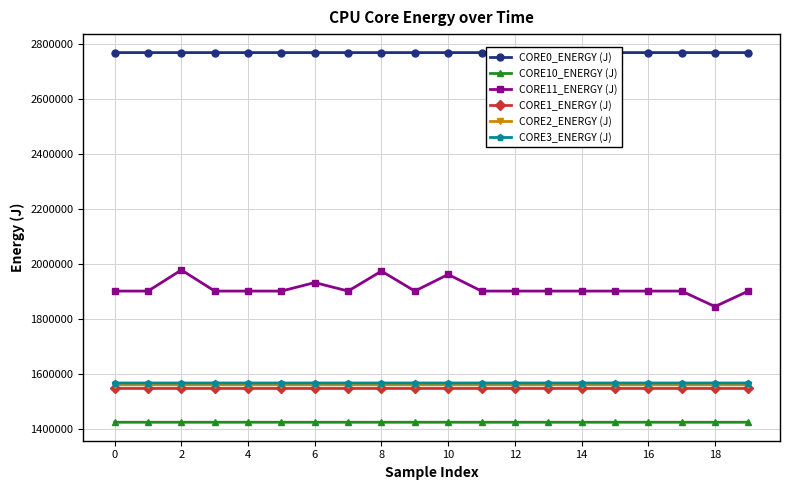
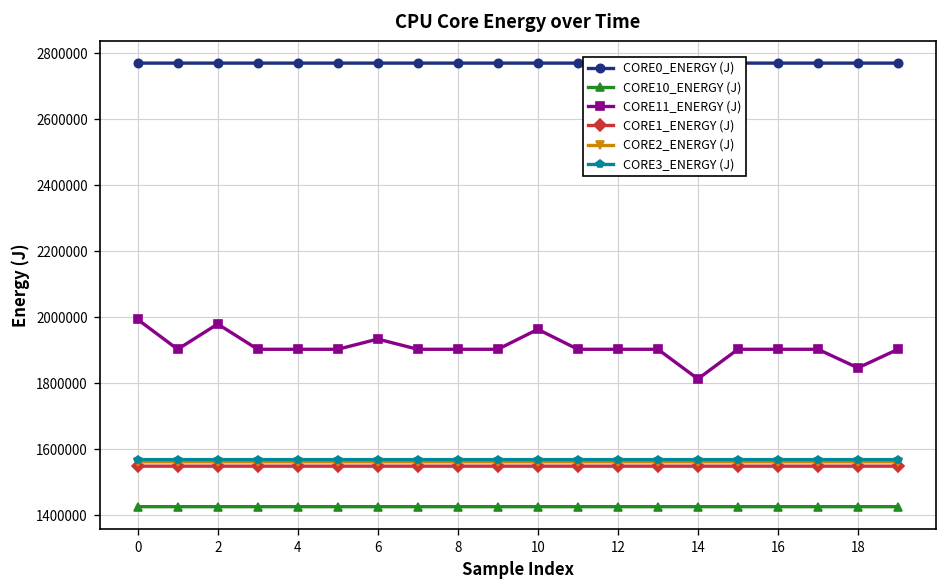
CORE11_ENERGY (J), 0: 1900000 -> 1990000
CORE11_ENERGY (J), 8: 1970000 -> 1900000
CORE11_ENERGY (J), 14: 1900000 -> 1810000
